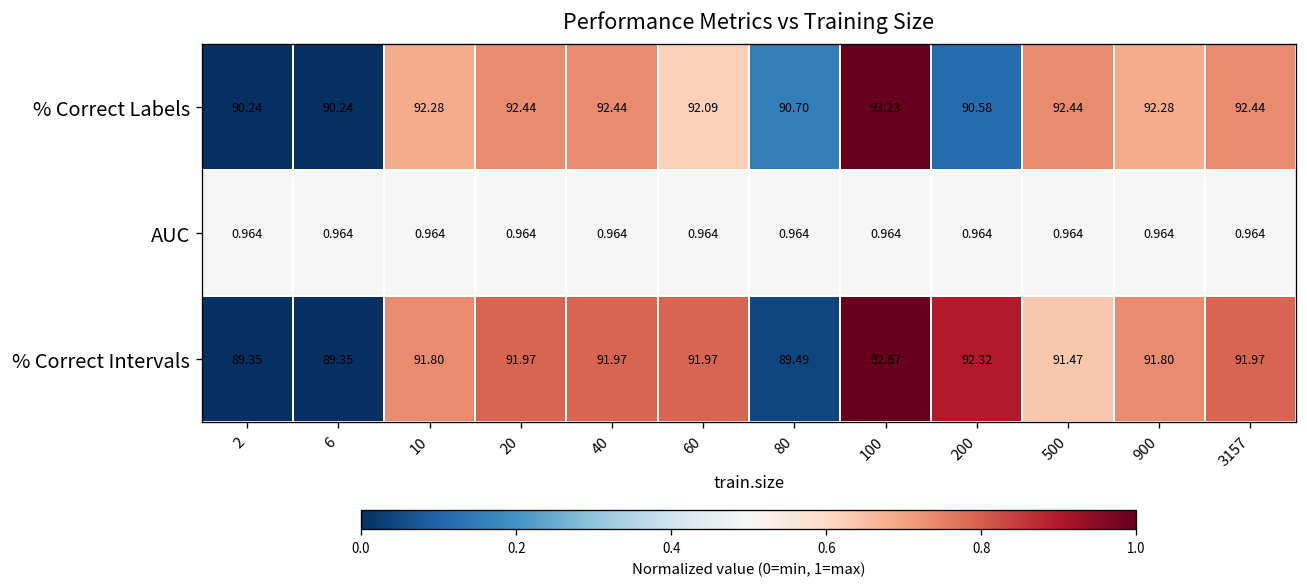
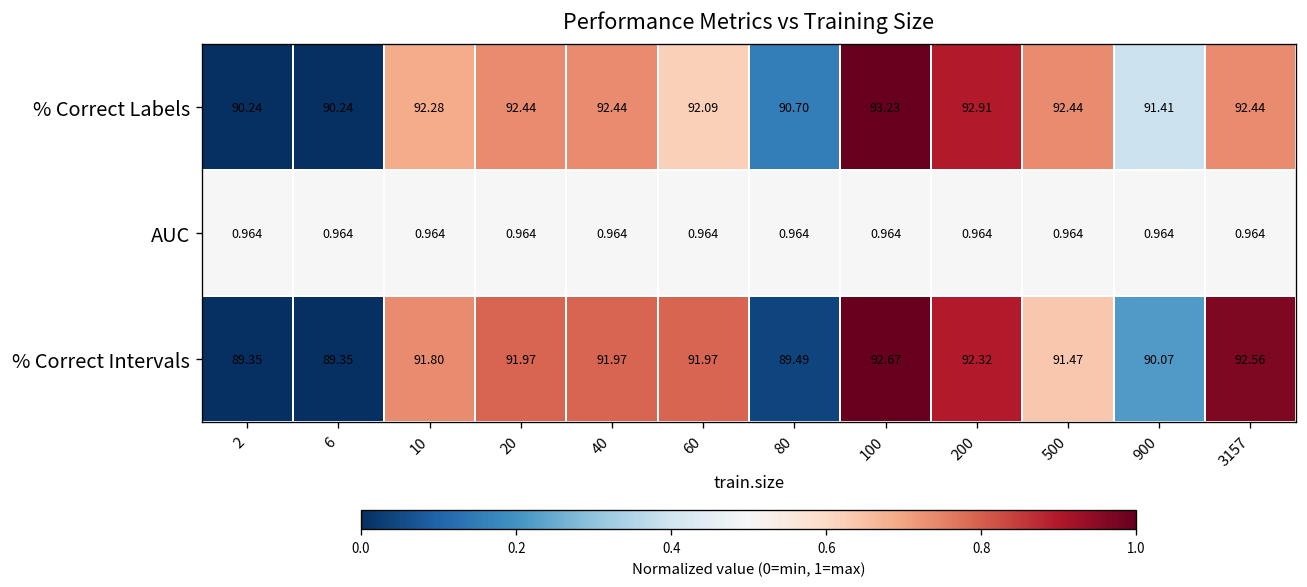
% Correct Labels, 200: 90.58 -> 92.91
% Correct Labels, 900: 92.28 -> 91.41
% Correct Intervals, 900: 91.80 -> 90.07
% Correct Intervals, 3157: 91.97 -> 92.56
